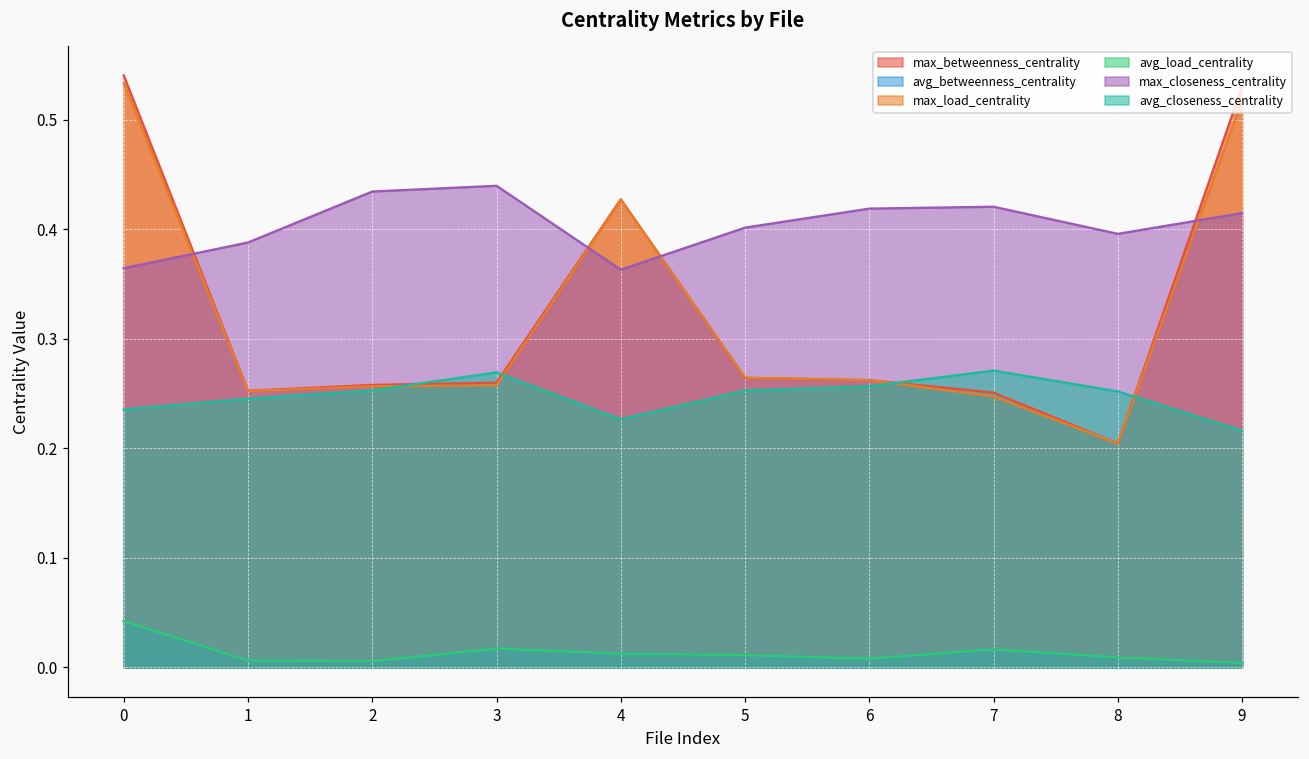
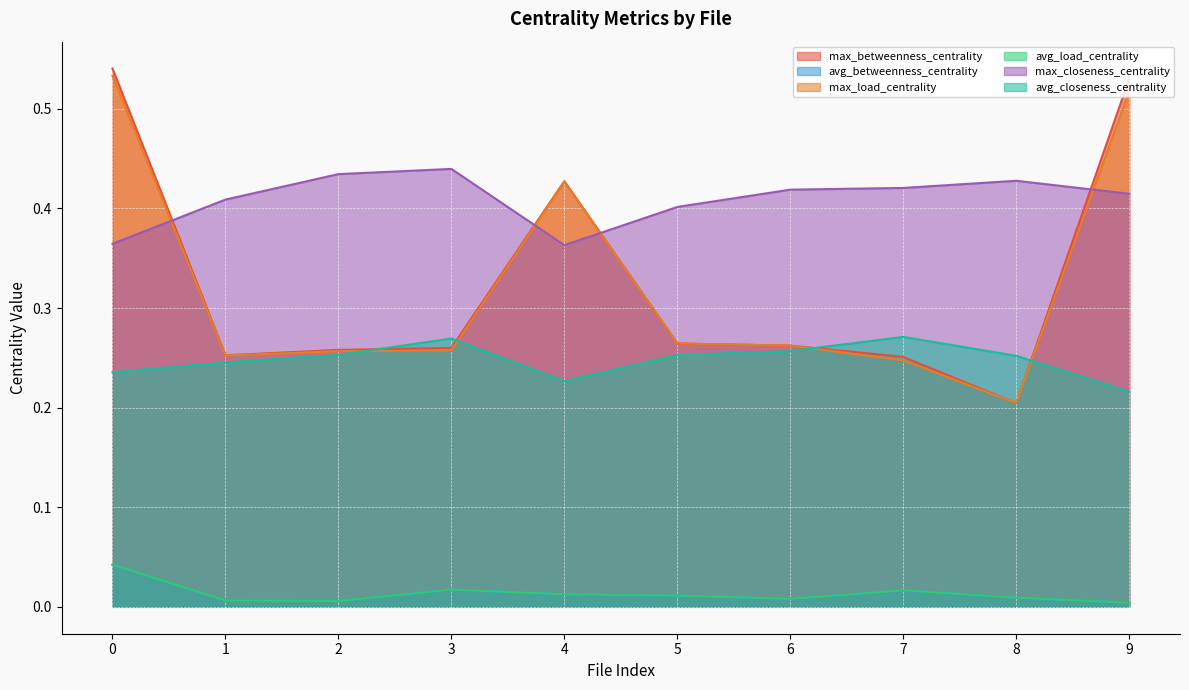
max_closeness_centrality, 1: 0.39 -> 0.41
max_closeness_centrality, 8: 0.40 -> 0.43
